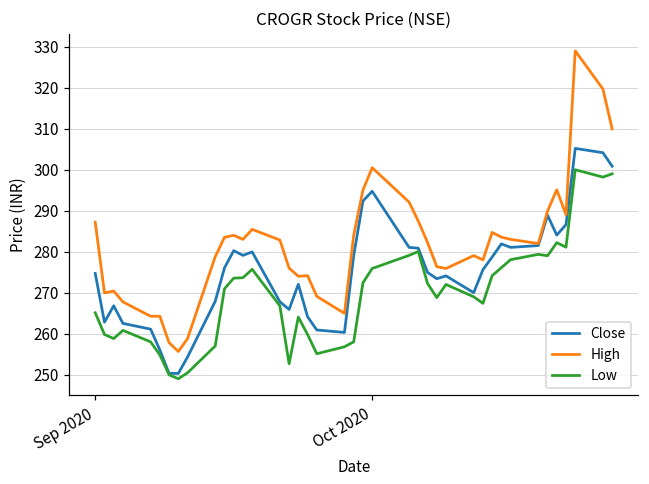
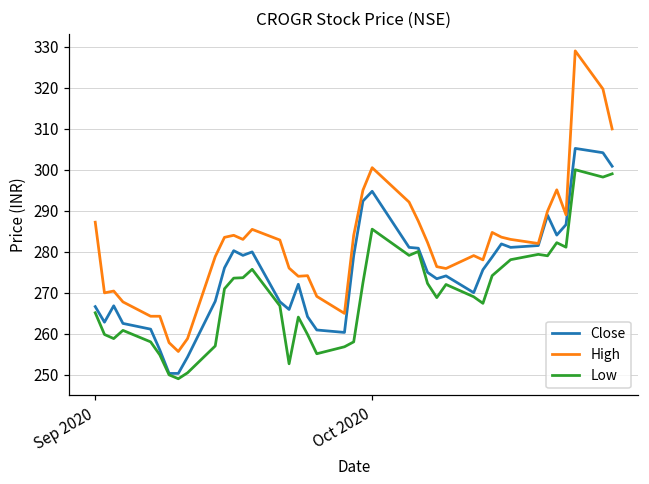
Close, Sep 2020: 275 -> 267
Low, Oct 2020: 276 -> 286
